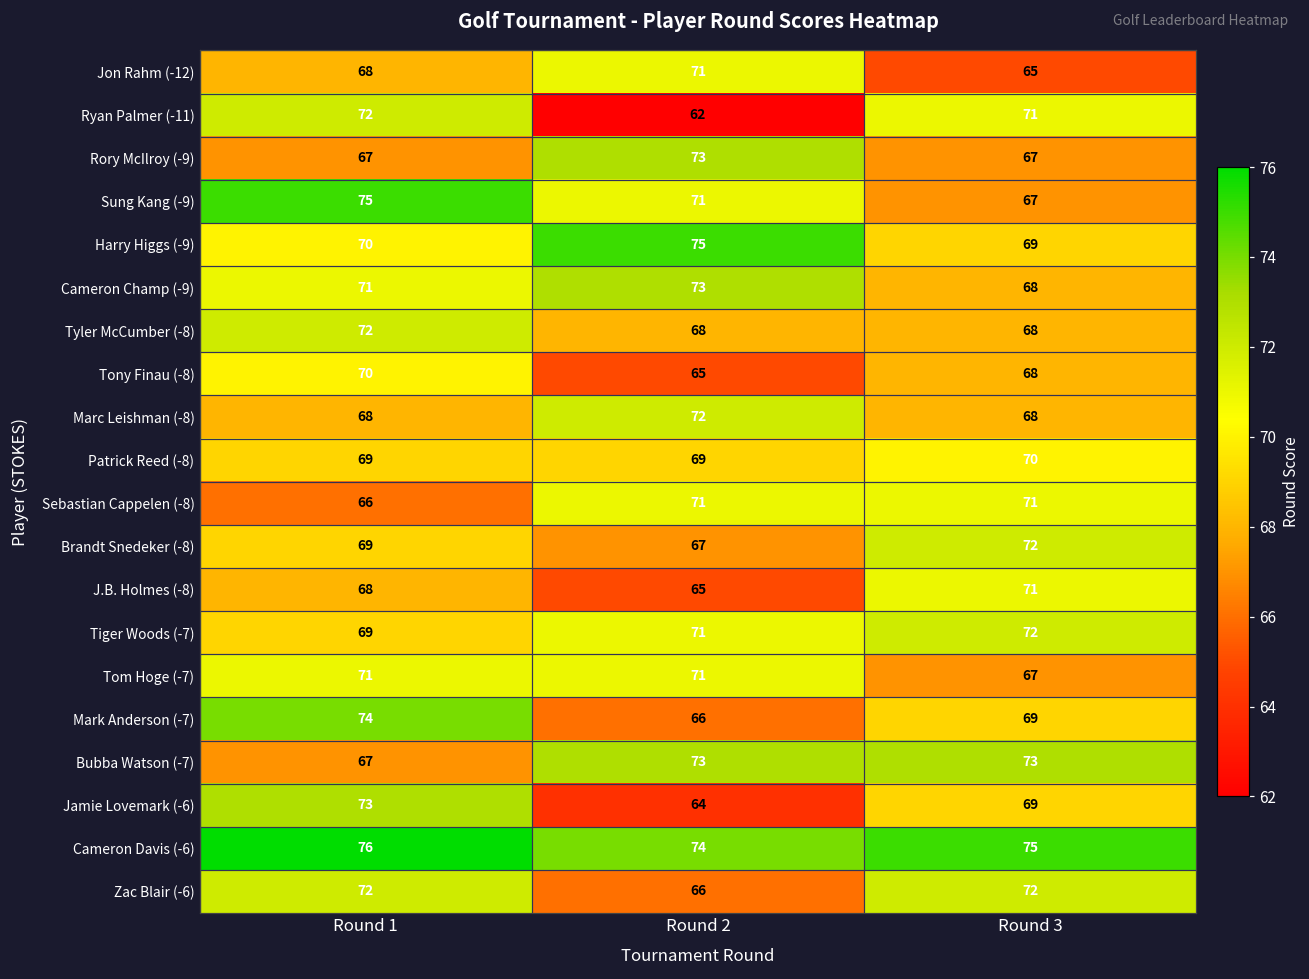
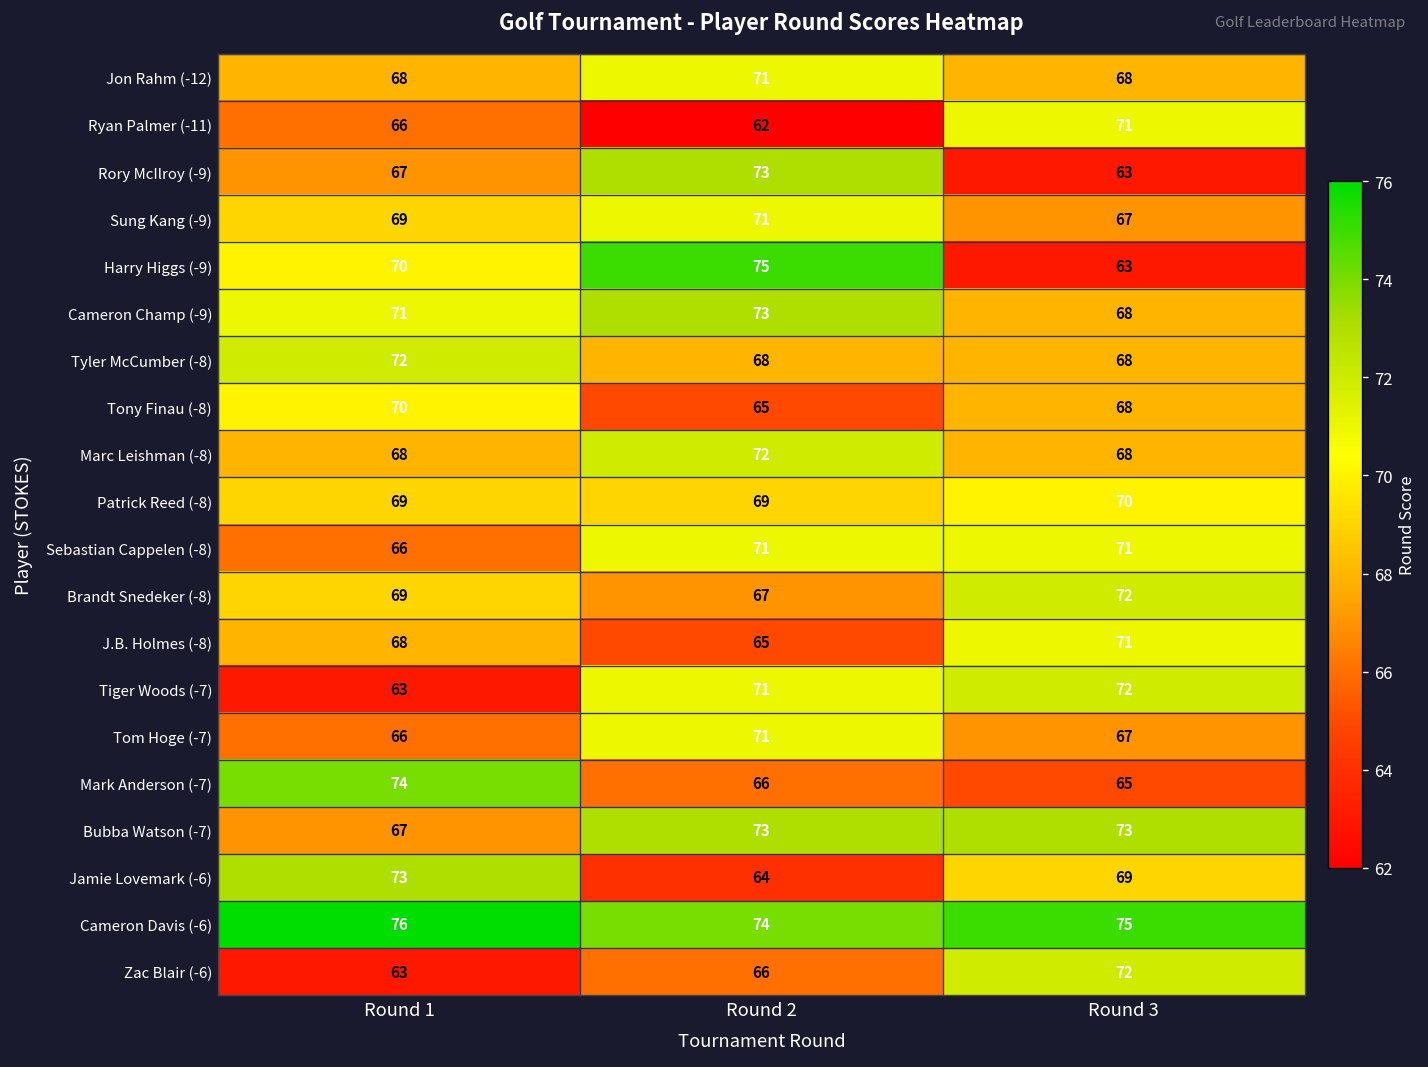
Jon Rahm (-12), Round 3: 65 -> 68
Ryan Palmer (-11), Round 1: 72 -> 66
Rory McIlroy (-9), Round 3: 67 -> 63
Sung Kang (-9), Round 1: 75 -> 69
Harry Higgs (-9), Round 3: 69 -> 63
Tiger Woods (-7), Round 1: 69 -> 63
Tom Hoge (-7), Round 1: 71 -> 66
Mark Anderson (-7), Round 3: 69 -> 65
Zac Blair (-6), Round 1: 72 -> 63
